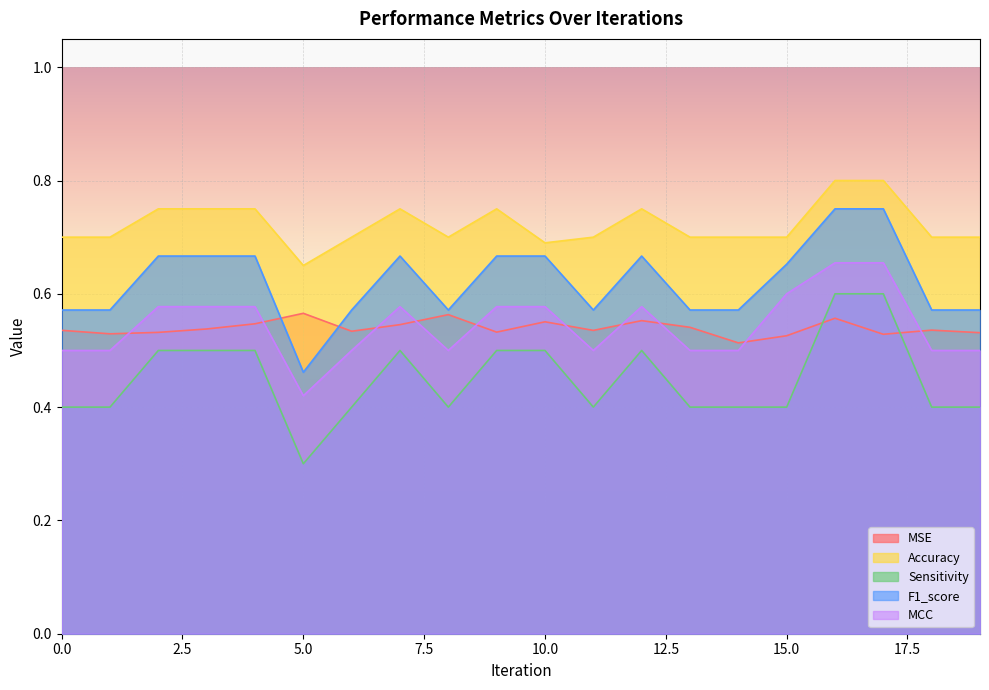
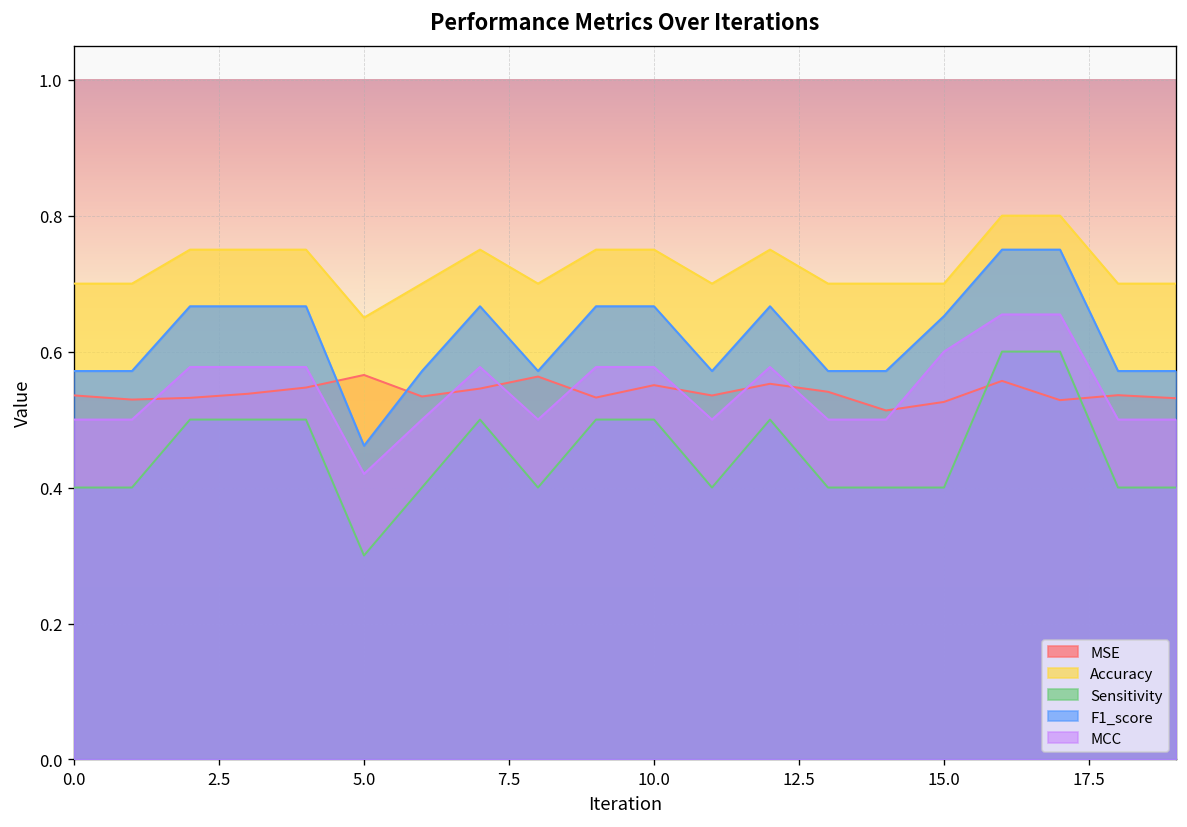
Accuracy, 10.0: 0.69 -> 0.75
